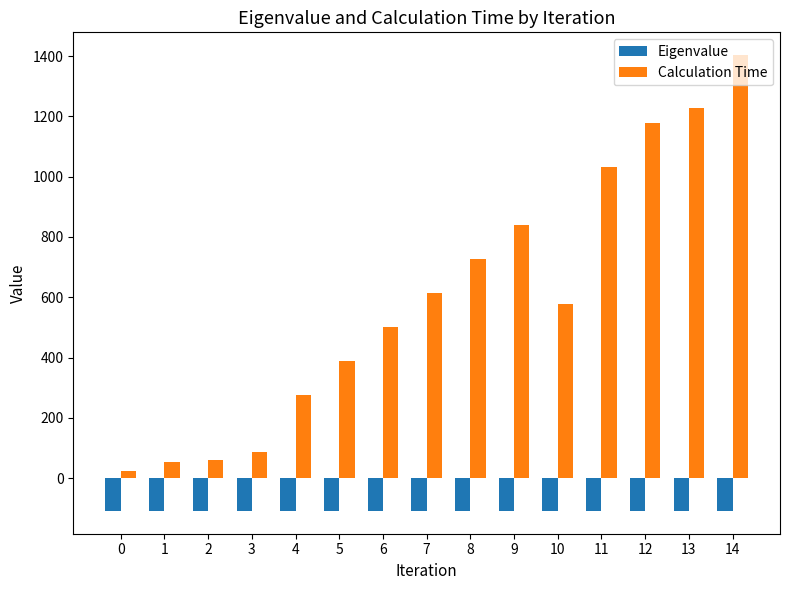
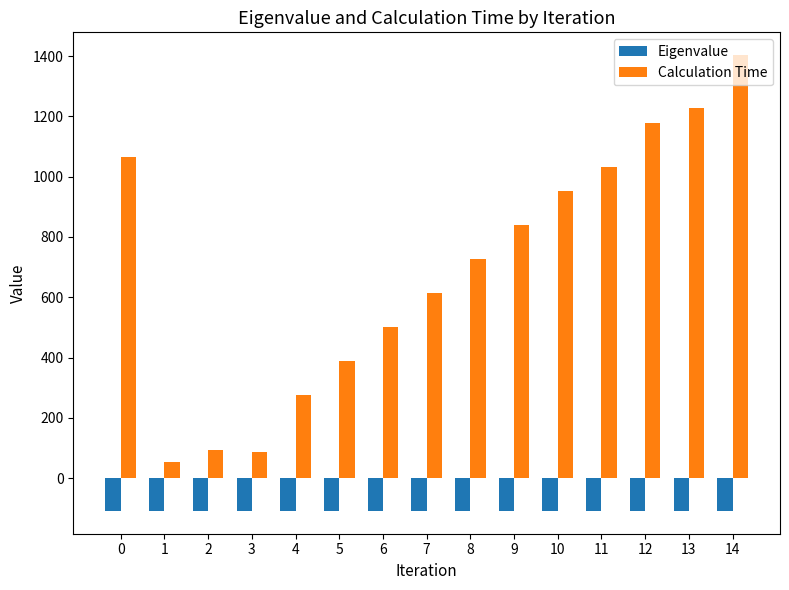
Calculation Time, 0: 20 -> 1070
Calculation Time, 2: 60 -> 90
Calculation Time, 10: 580 -> 950
